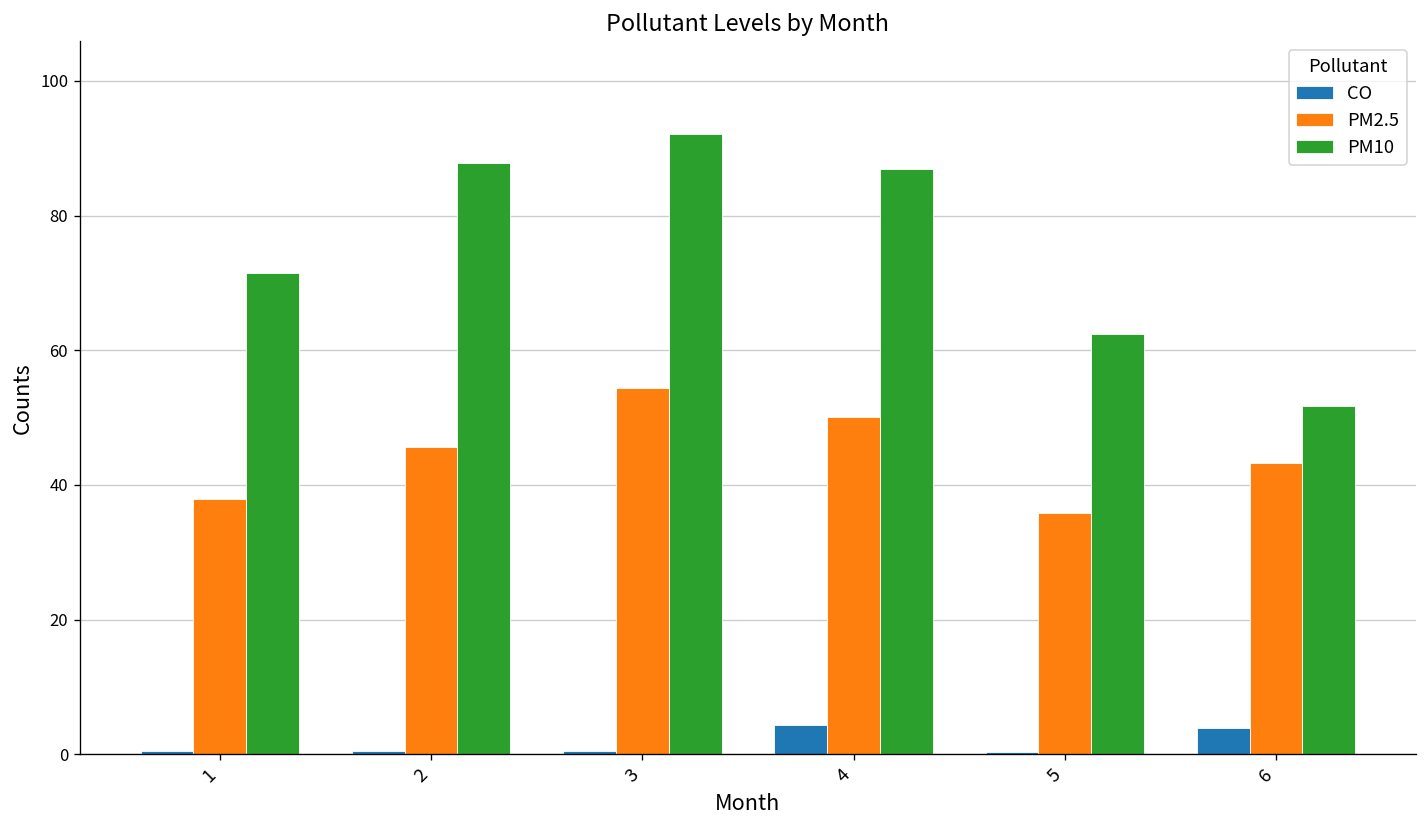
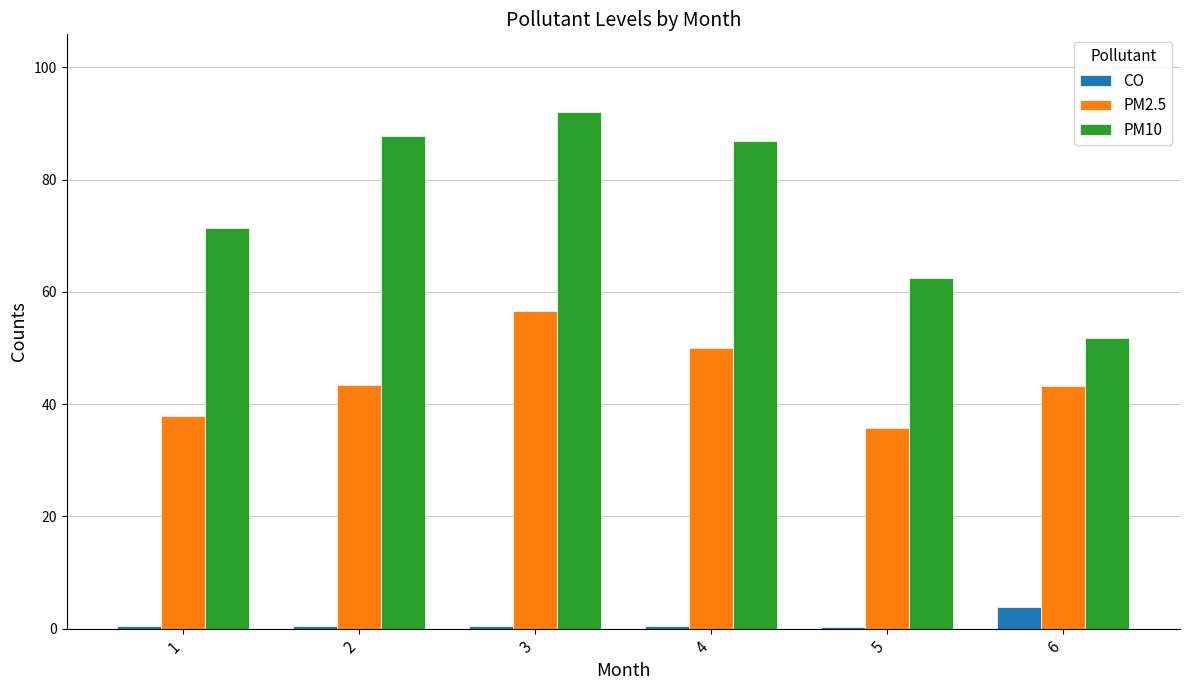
PM2.5, 2: 46 -> 43
PM2.5, 3: 54 -> 57
CO, 4: 4 -> 0
